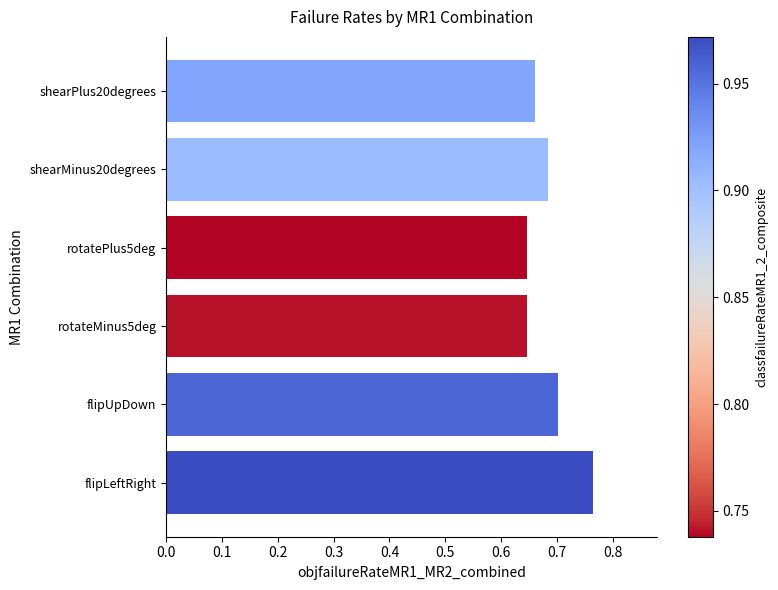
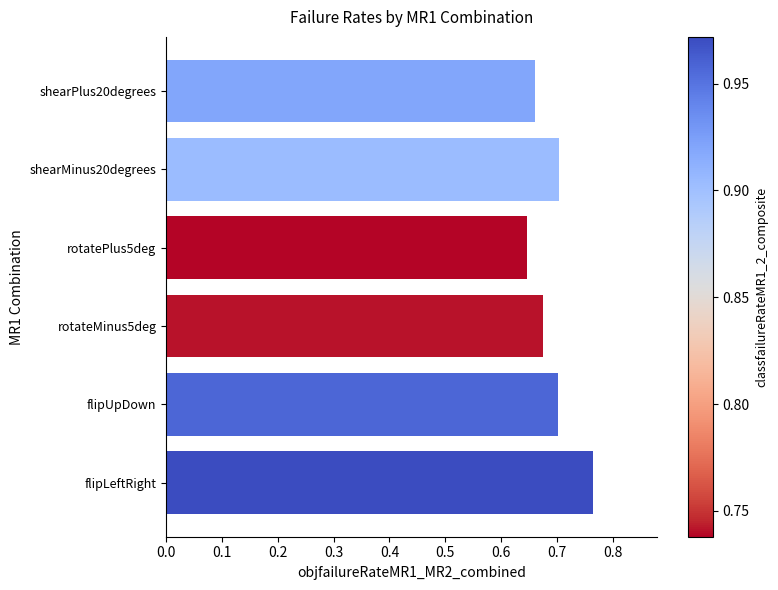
shearMinus20degrees: 0.68 -> 0.70
rotateMinus5deg: 0.65 -> 0.68
